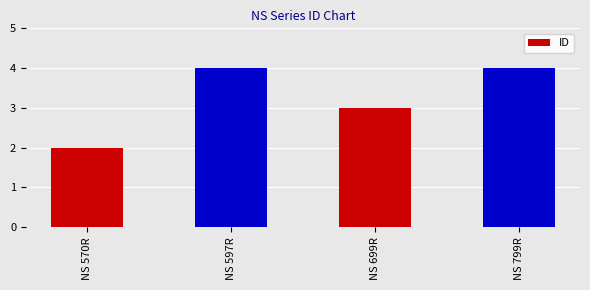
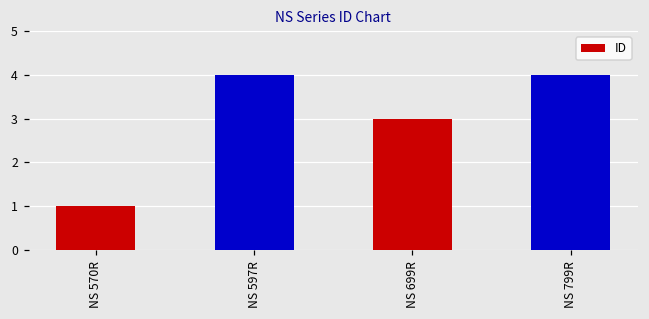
NS 570R: 2 -> 1
